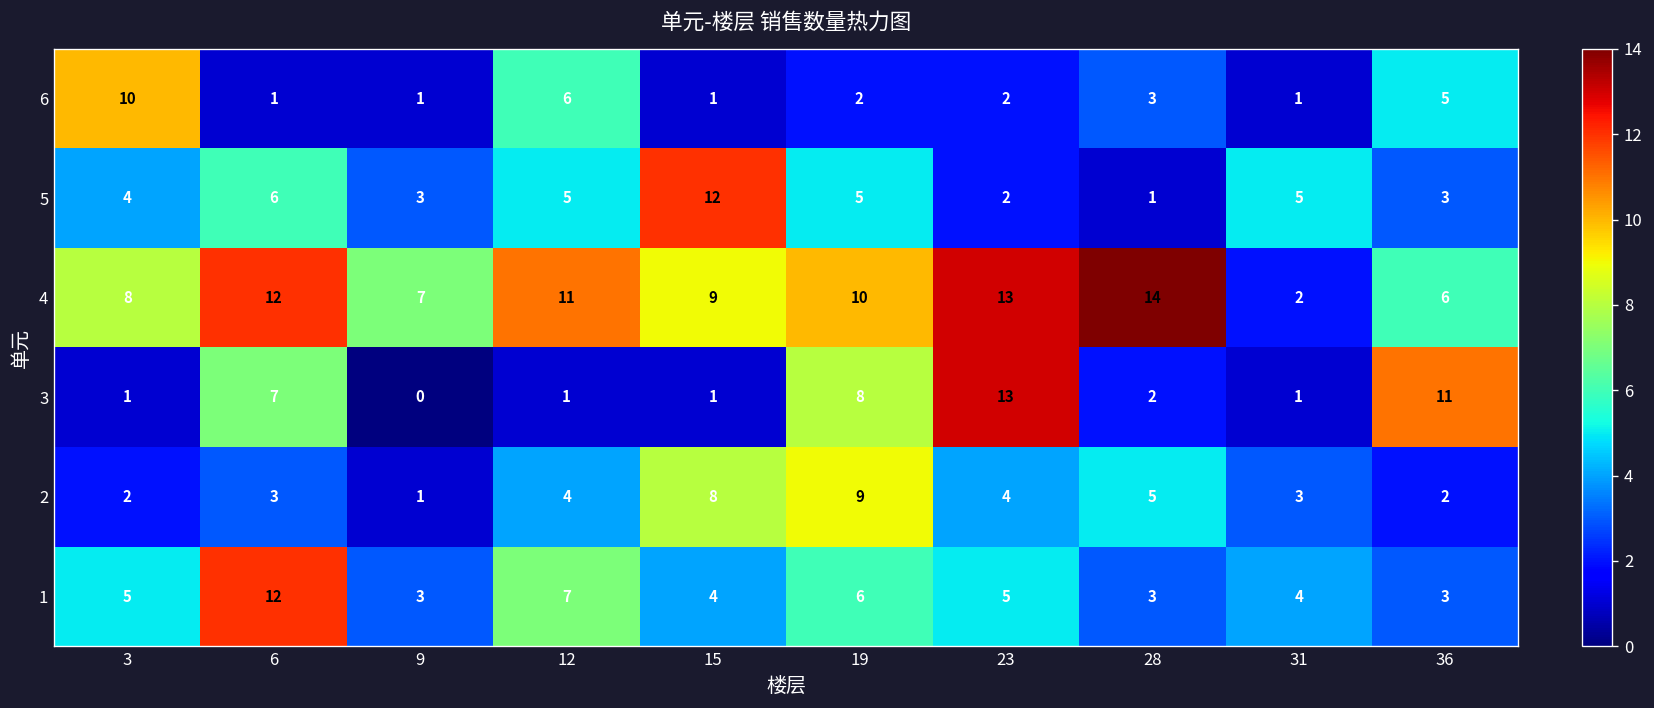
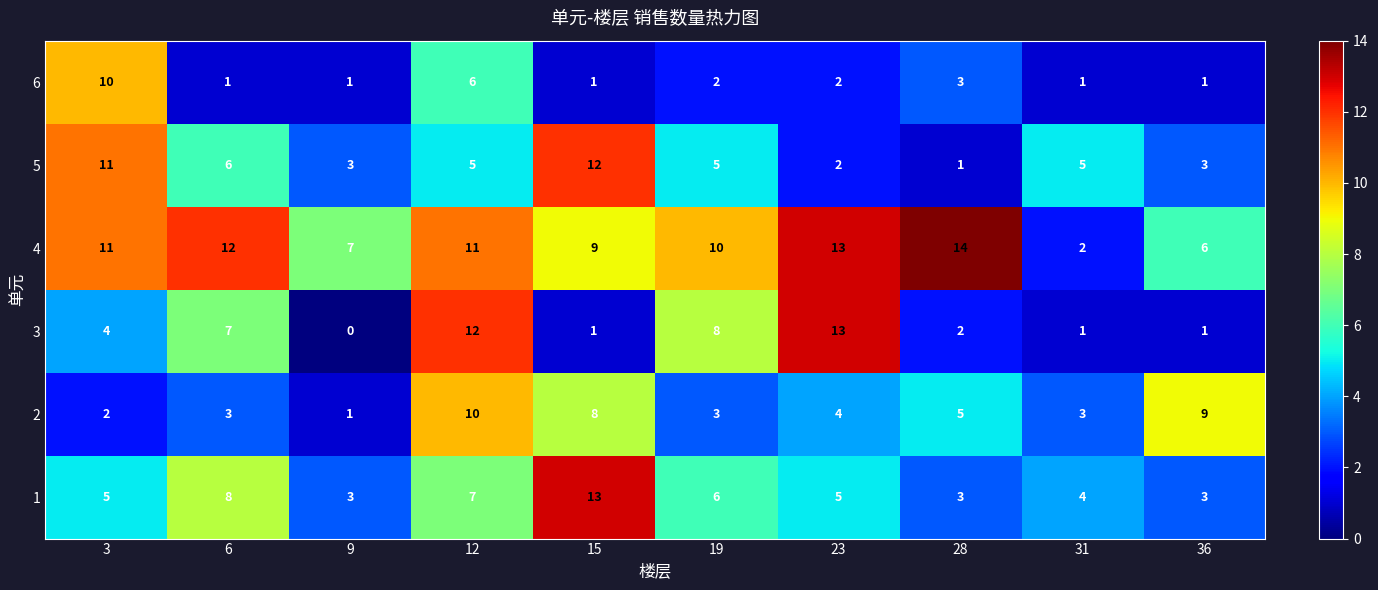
6, 36: 5 -> 1
5, 3: 4 -> 11
4, 3: 8 -> 11
3, 3: 1 -> 4
3, 12: 1 -> 12
3, 36: 11 -> 1
2, 12: 4 -> 10
2, 19: 9 -> 3
2, 36: 2 -> 9
1, 6: 12 -> 8
1, 15: 4 -> 13
